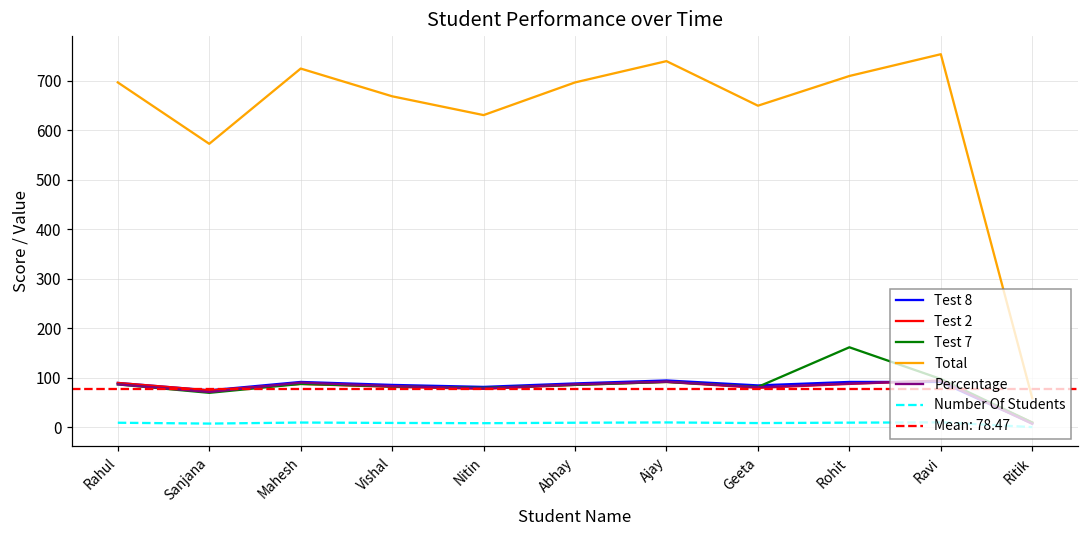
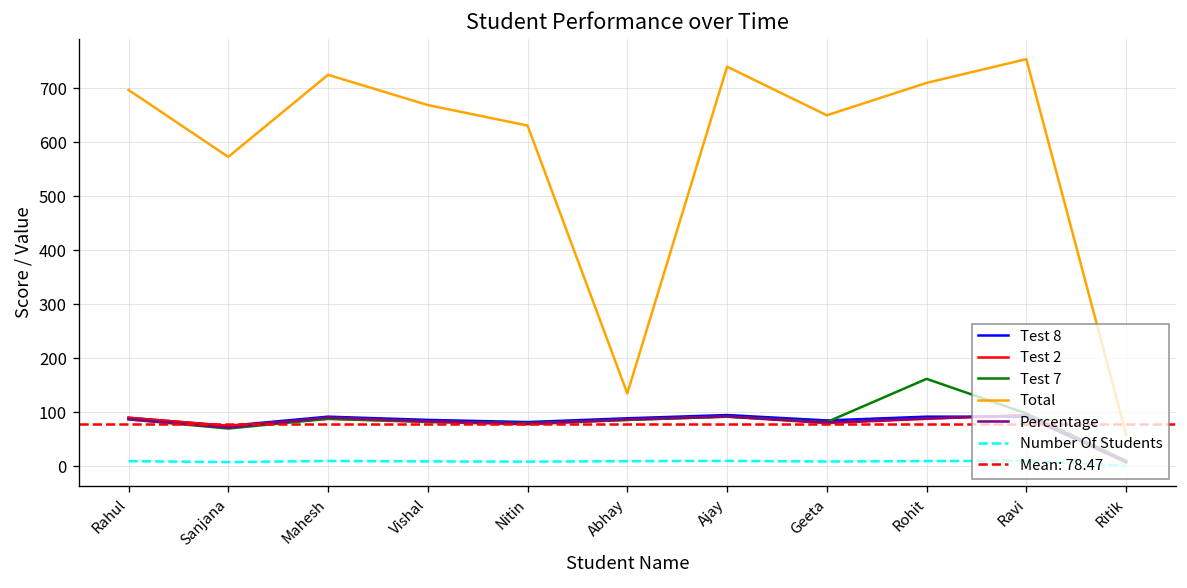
Total, Abhay: 700 -> 140
